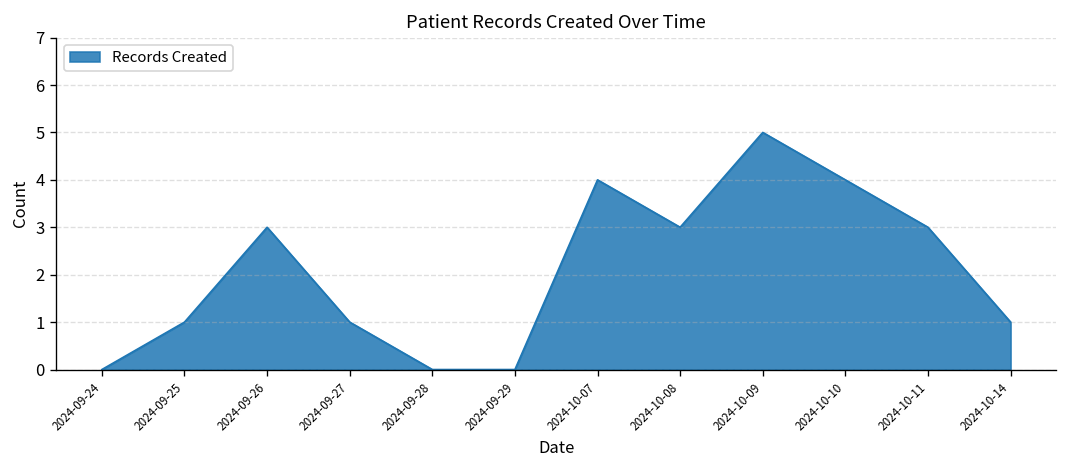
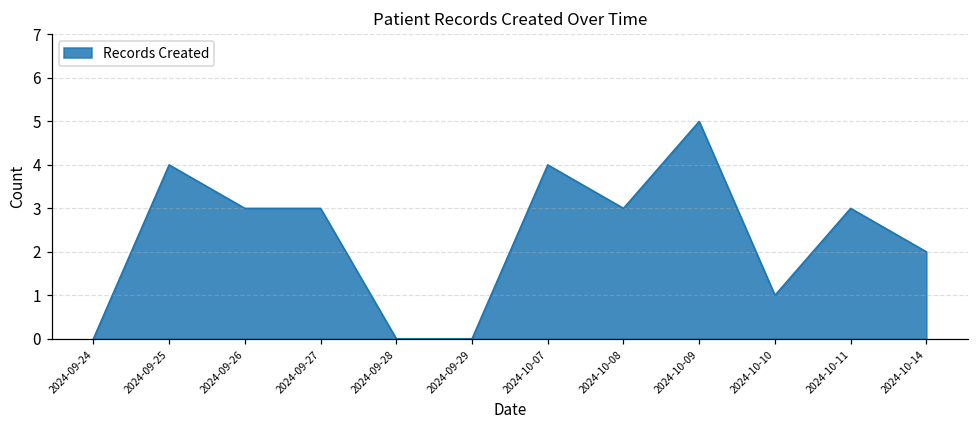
2024-09-25: 1 -> 4
2024-09-27: 1 -> 3
2024-10-10: 4 -> 1
2024-10-14: 1 -> 2
